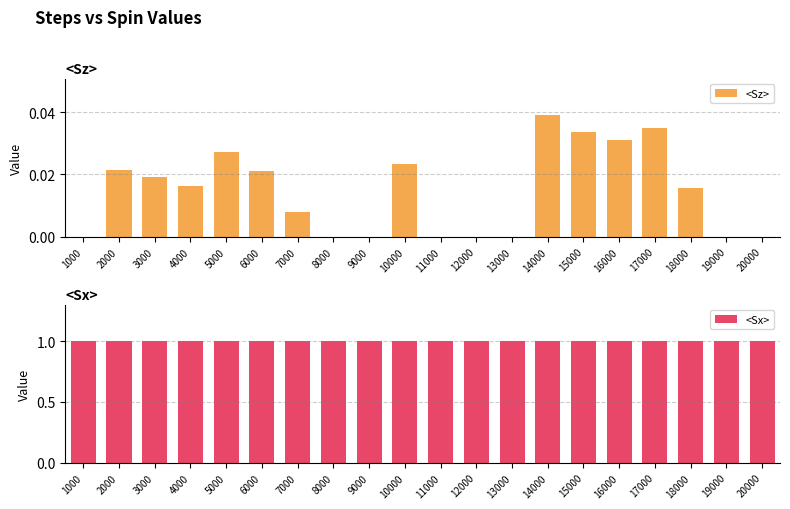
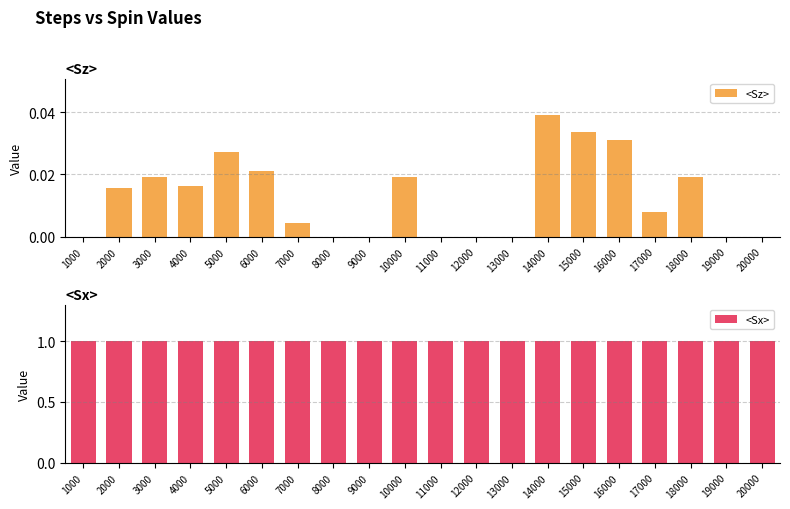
<Sz>, 2000: 0.021 -> 0.016
<Sz>, 7000: 0.008 -> 0.004
<Sz>, 10000: 0.023 -> 0.019
<Sz>, 17000: 0.035 -> 0.008
<Sz>, 18000: 0.016 -> 0.019
